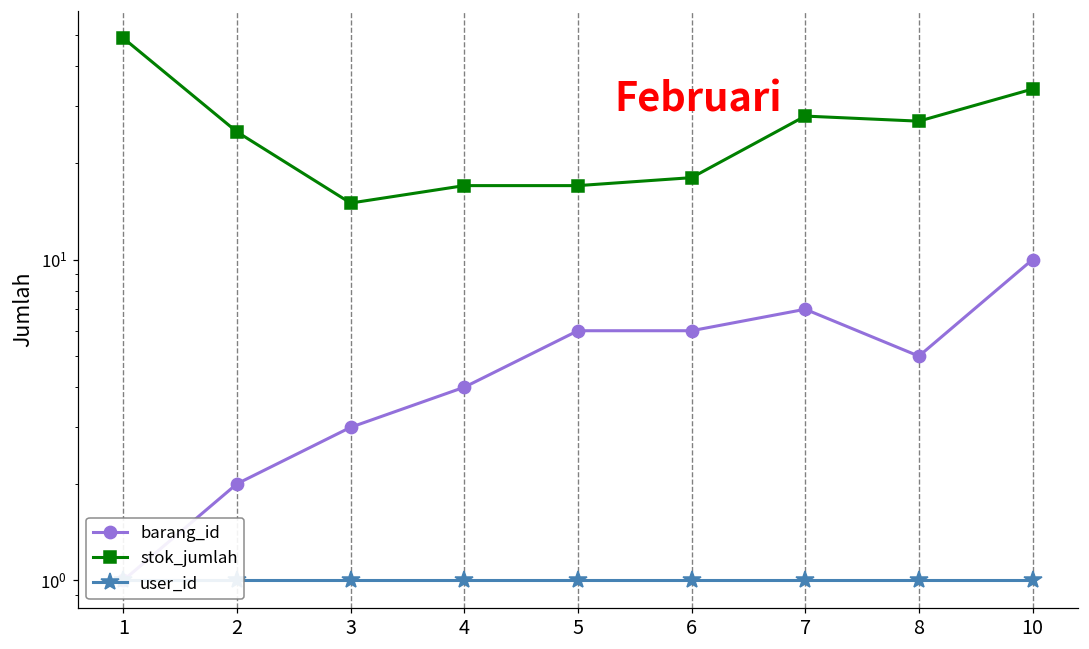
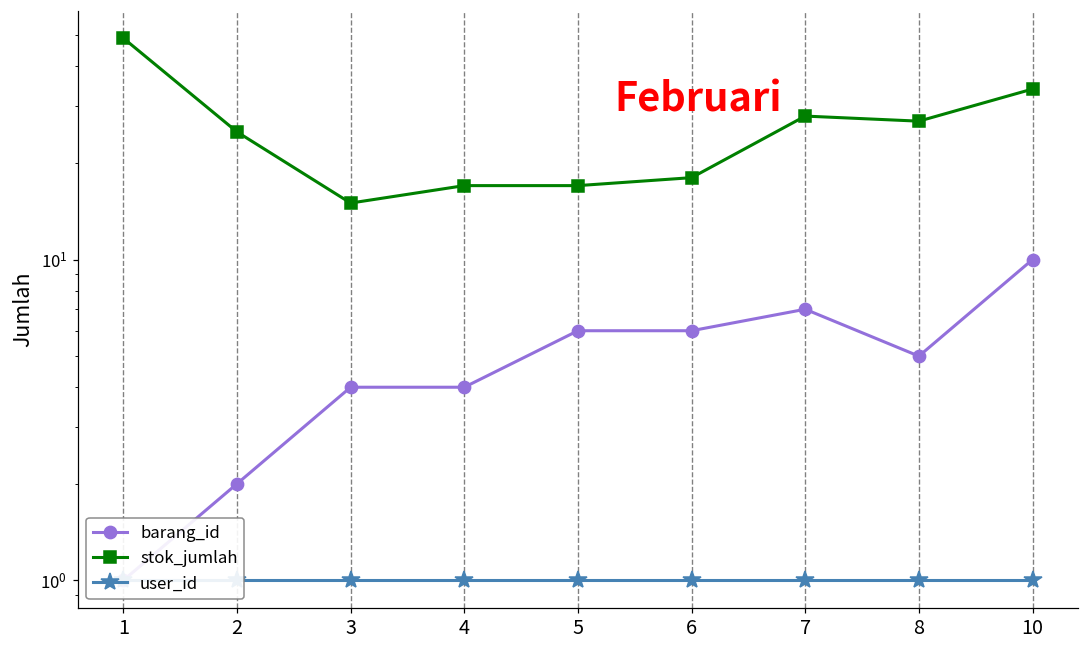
barang_id, 3: 3 -> 4
